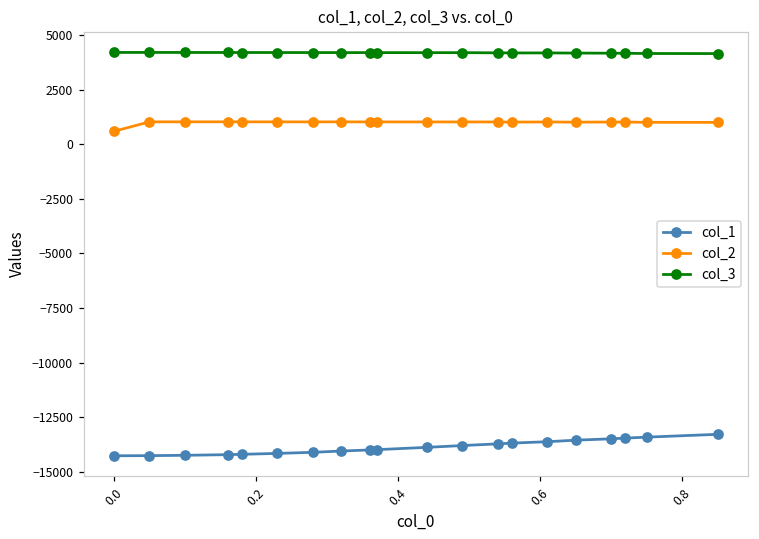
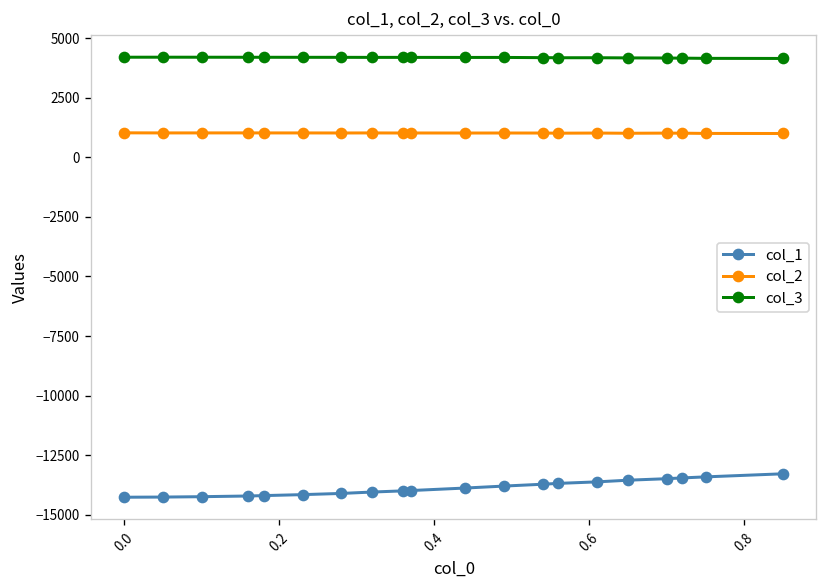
col_2, 0.0: 600 -> 1000
